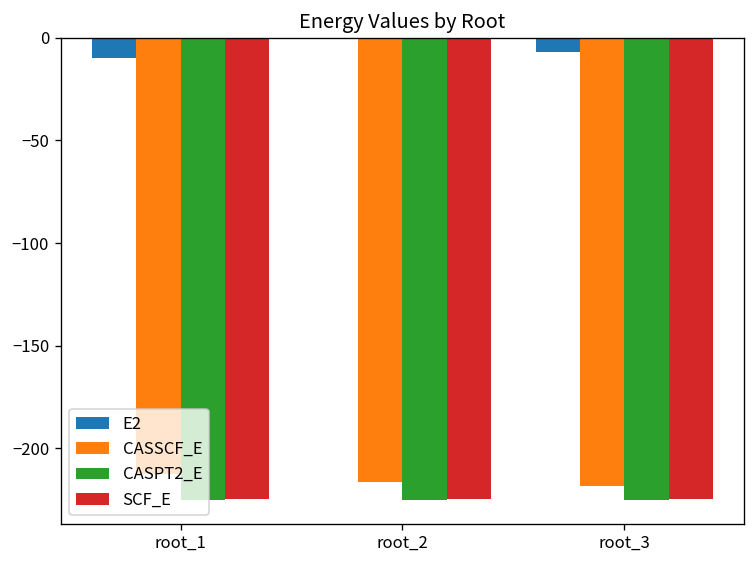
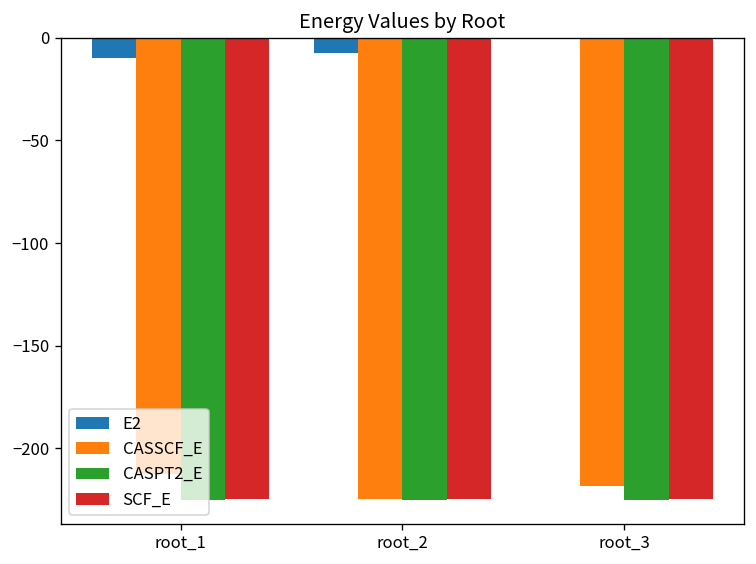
E2, root_2: -1 -> -8
CASSCF_E, root_2: -216 -> -224
E2, root_3: -7 -> -1
